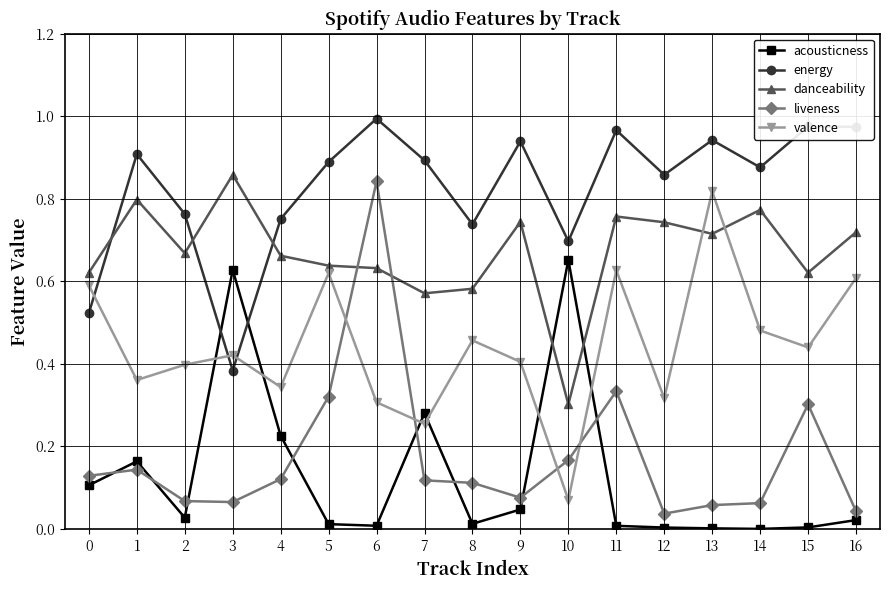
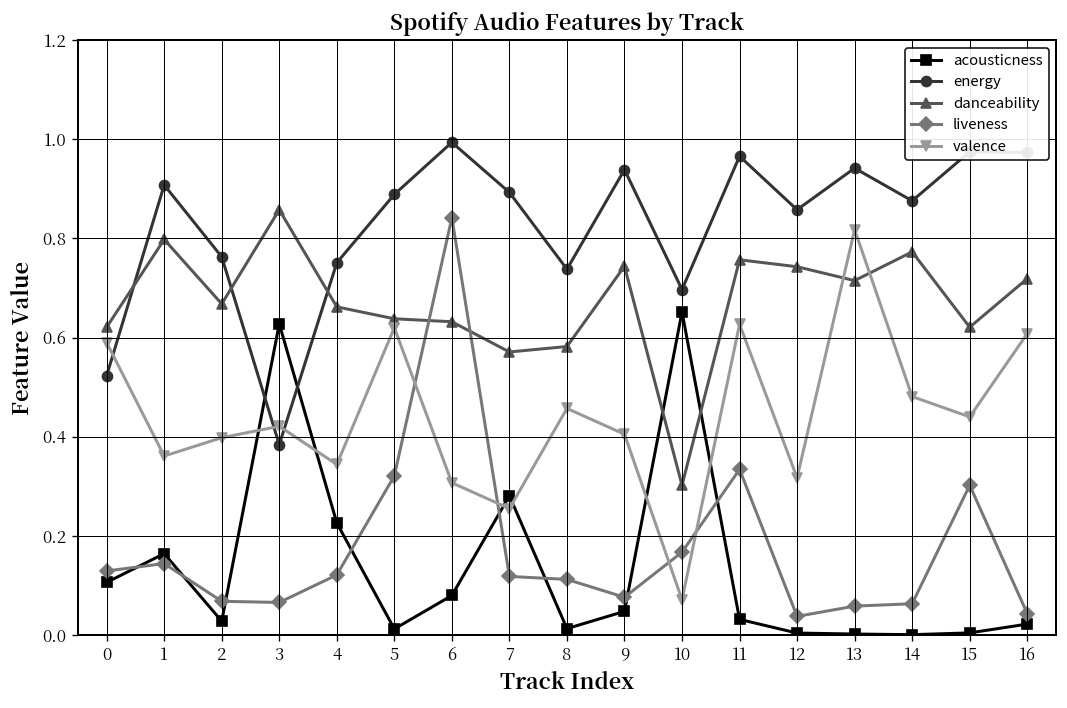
acousticness, 6: 0.01 -> 0.08
acousticness, 11: 0.01 -> 0.03
